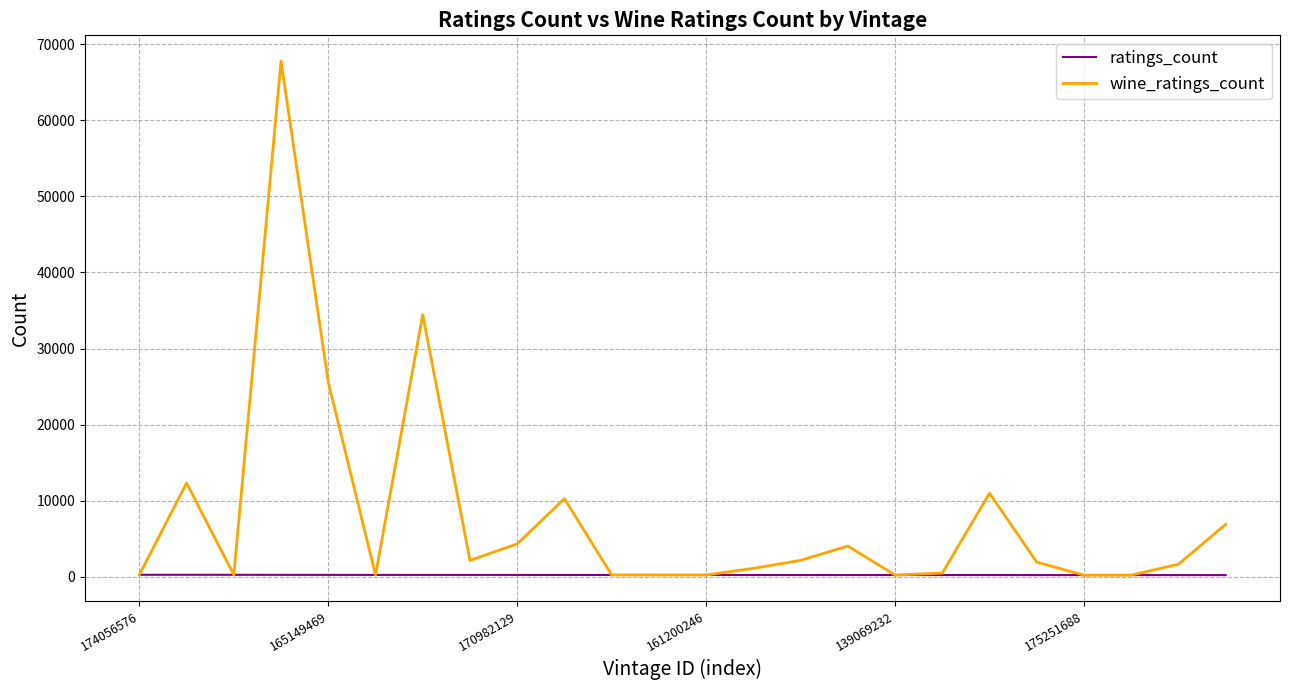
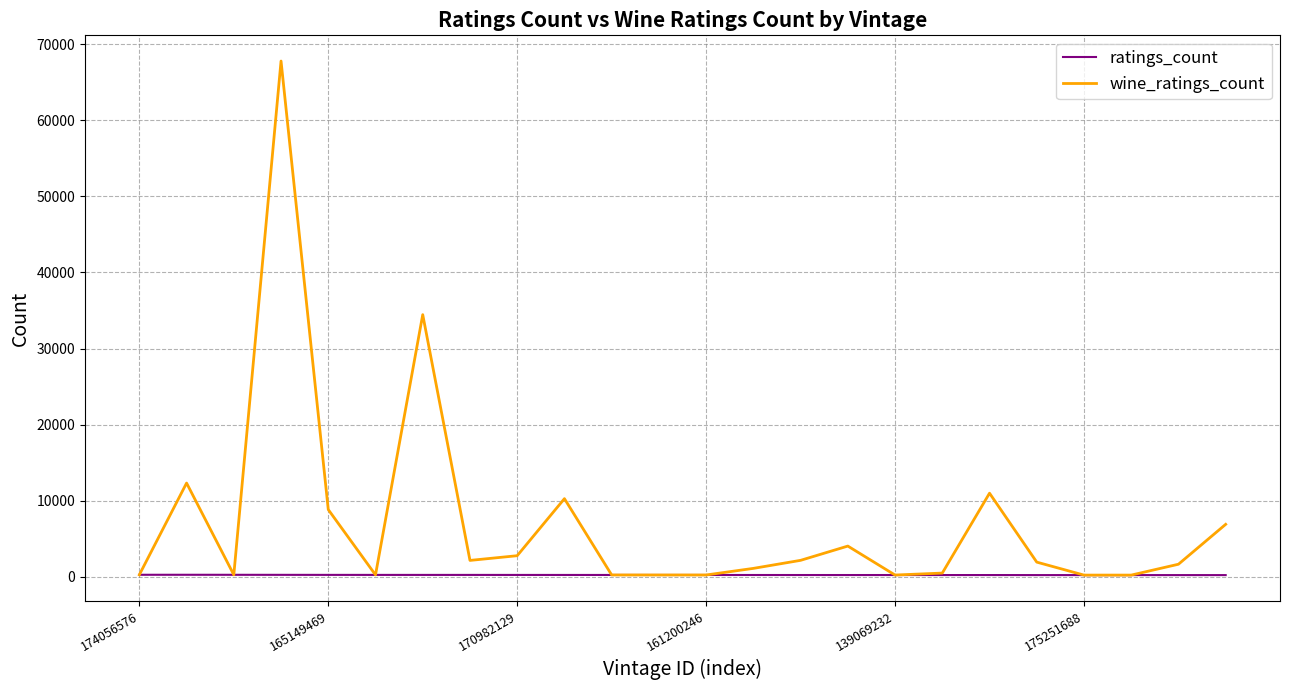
wine_ratings_count, 165149469: 26000 -> 9000
wine_ratings_count, 170982129: 4000 -> 3000
